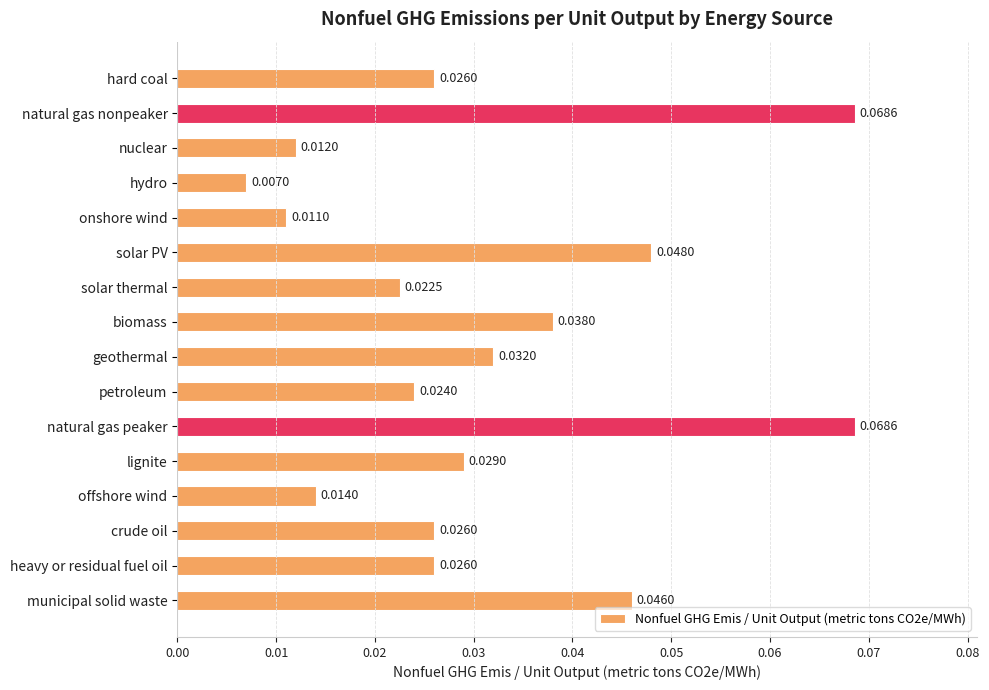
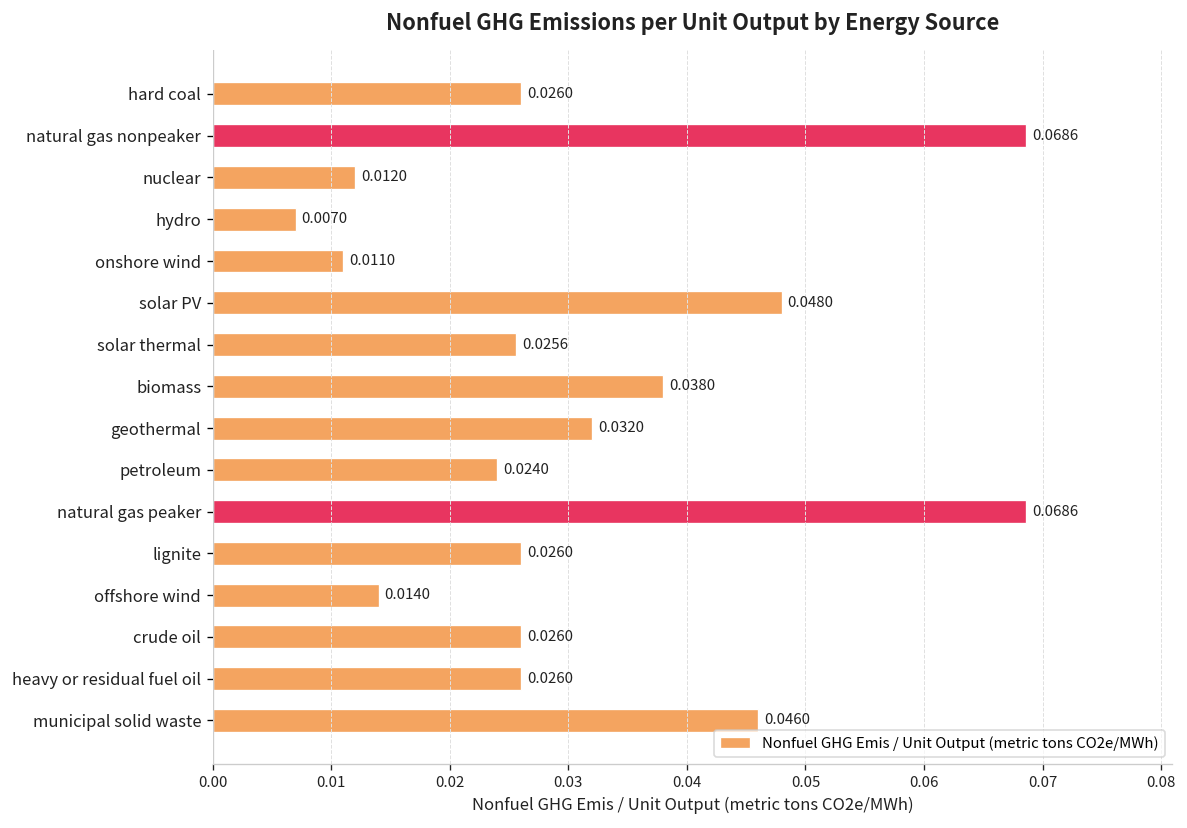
solar thermal: 0.0225 -> 0.0256
lignite: 0.0290 -> 0.0260
